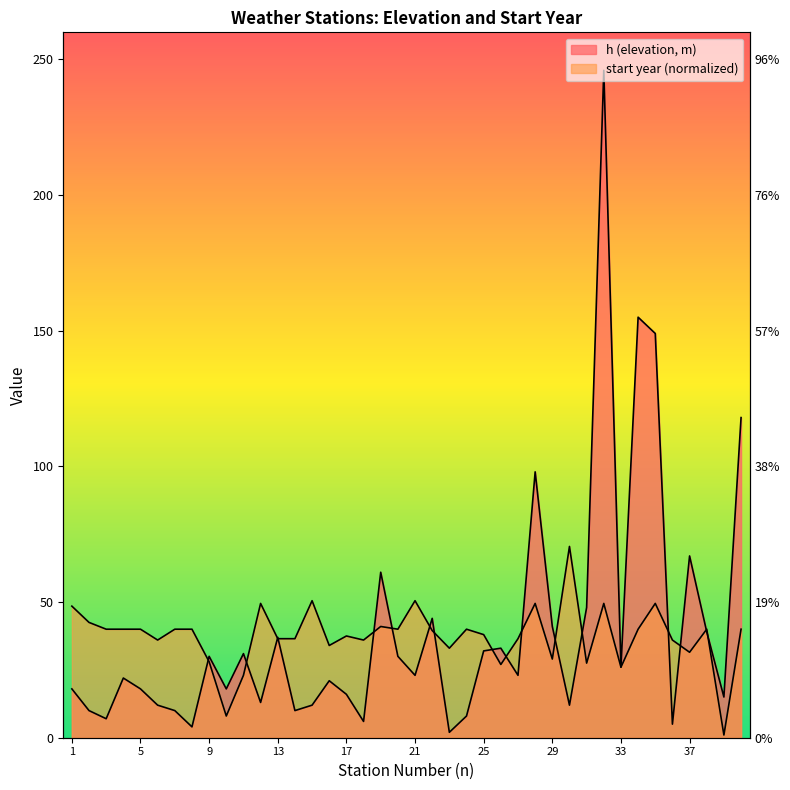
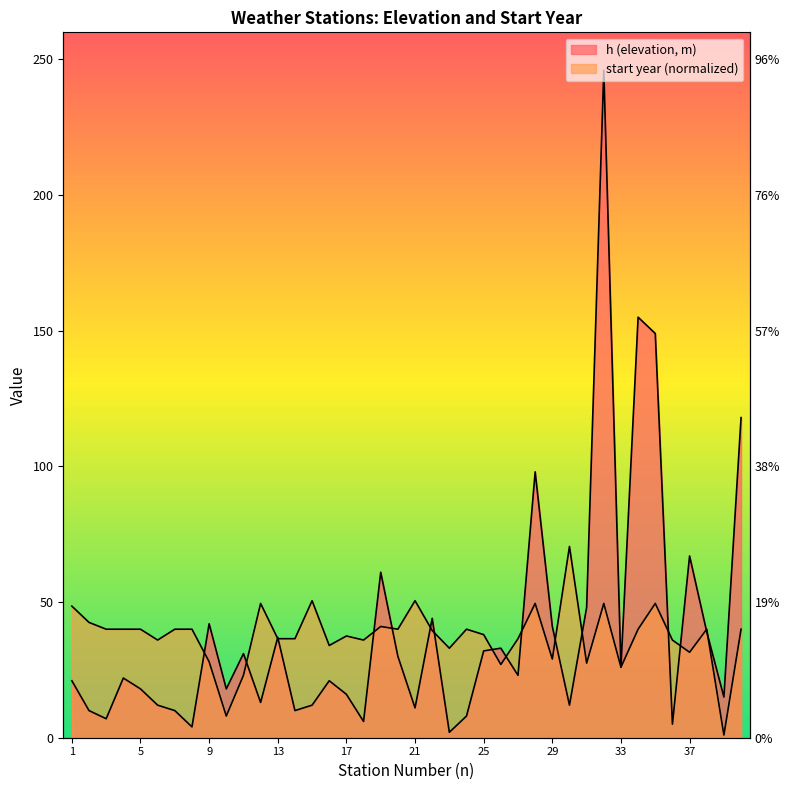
h (elevation, m), 1: 18 -> 21
h (elevation, m), 9: 30 -> 42
h (elevation, m), 21: 23 -> 11
